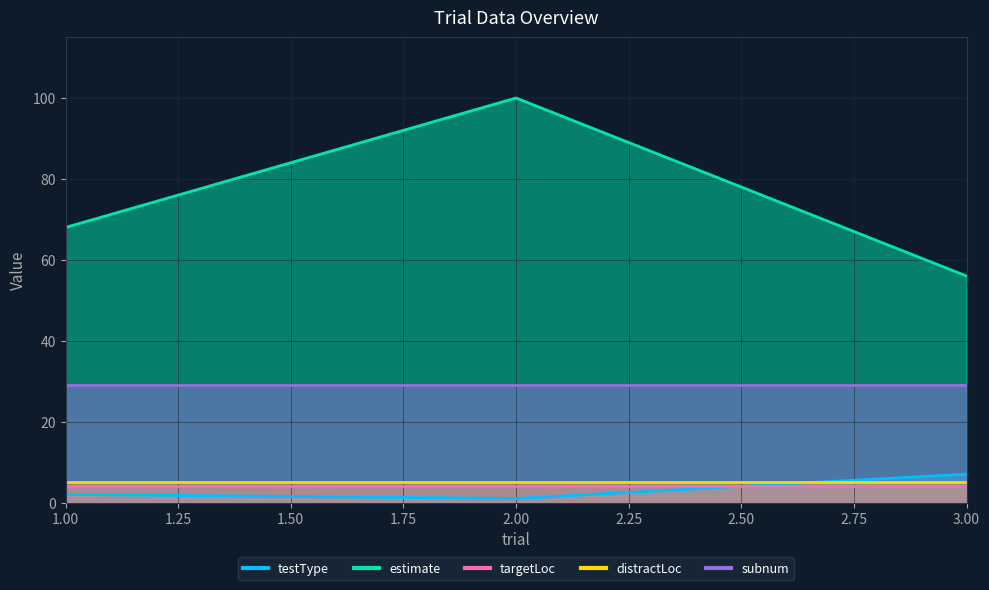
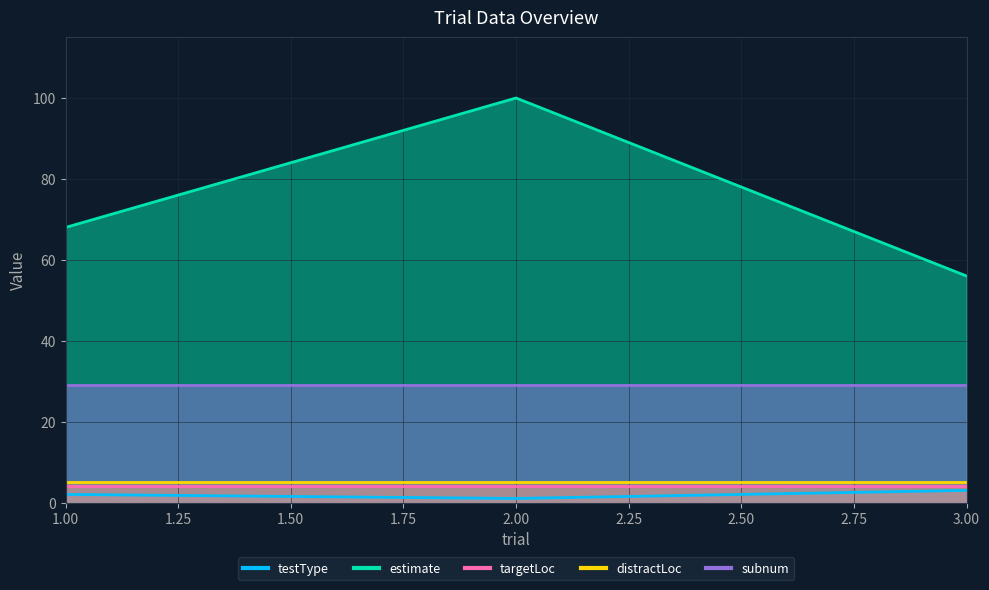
testType, 3.00: 7 -> 3
